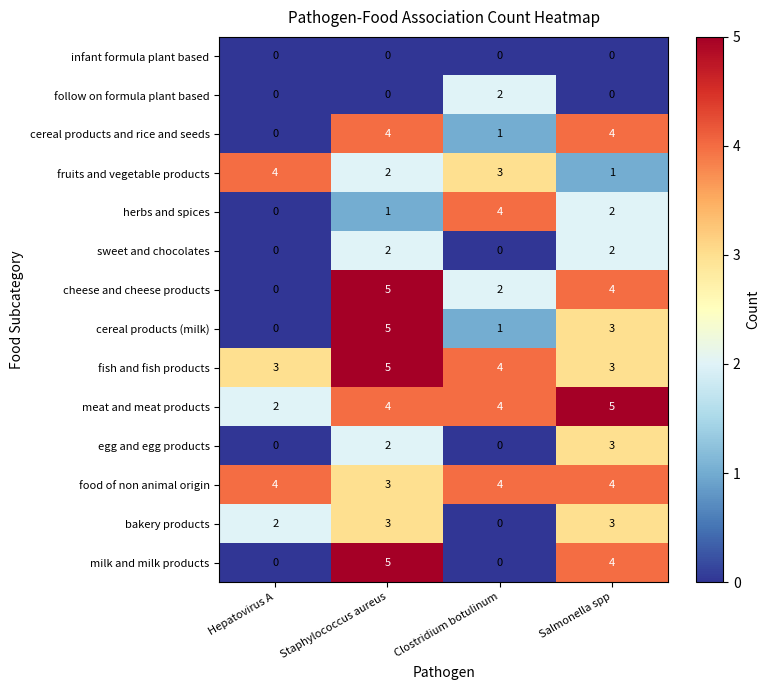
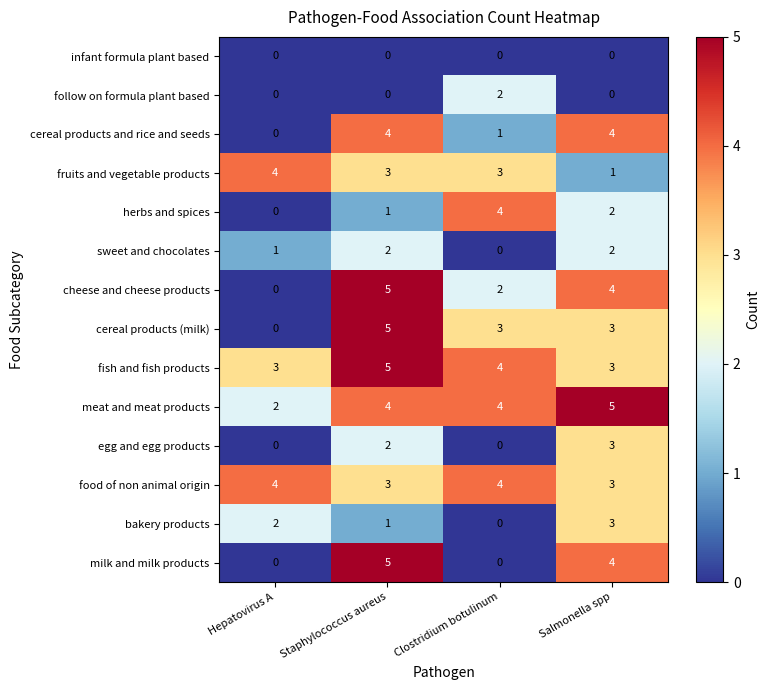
fruits and vegetable products, Staphylococcus aureus: 2 -> 3
sweet and chocolates, Hepatovirus A: 0 -> 1
cereal products (milk), Clostridium botulinum: 1 -> 3
food of non animal origin, Salmonella spp: 4 -> 3
bakery products, Staphylococcus aureus: 3 -> 1
